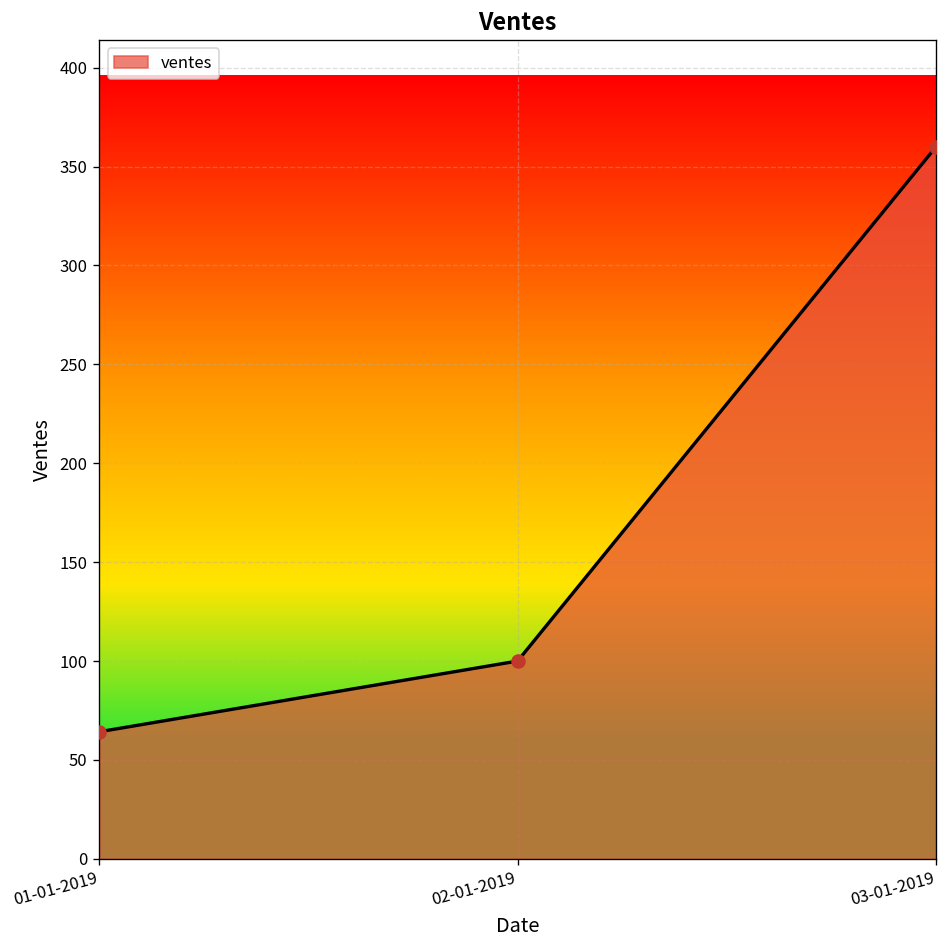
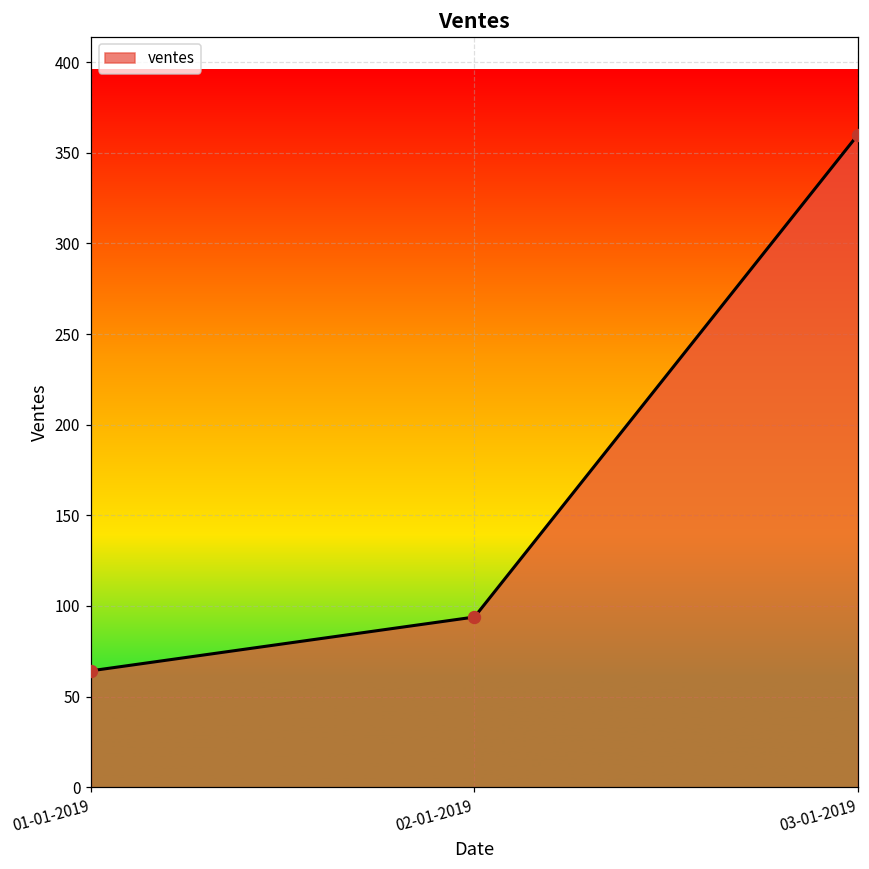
02-01-2019: 100 -> 94
